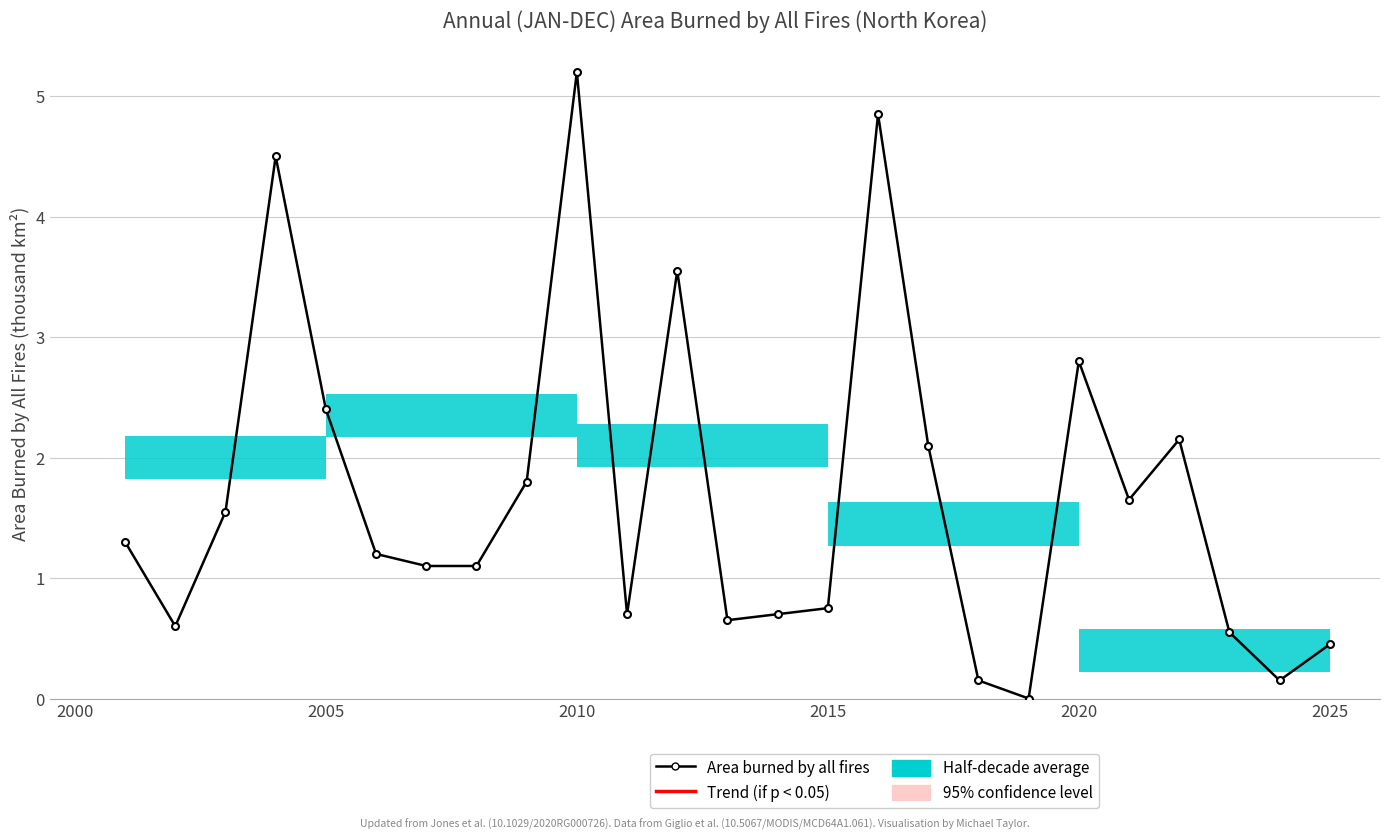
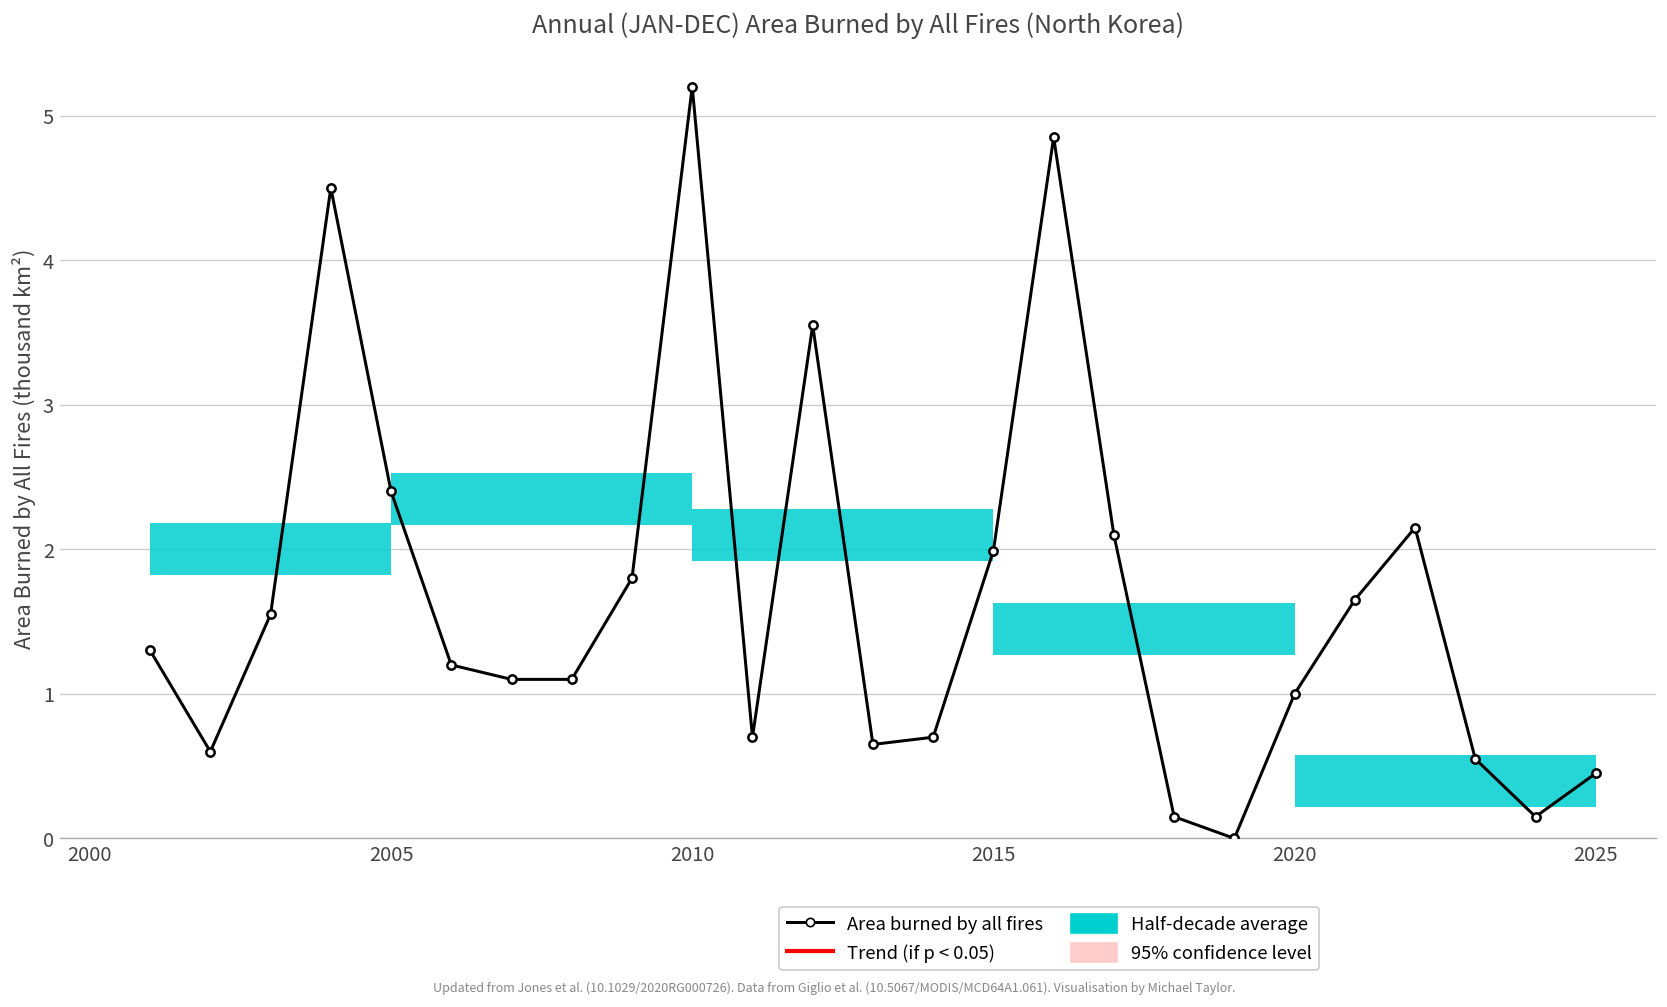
Area burned by all fires, 2015: 0.75 -> 1.99
Area burned by all fires, 2020: 2.8 -> 1.0
